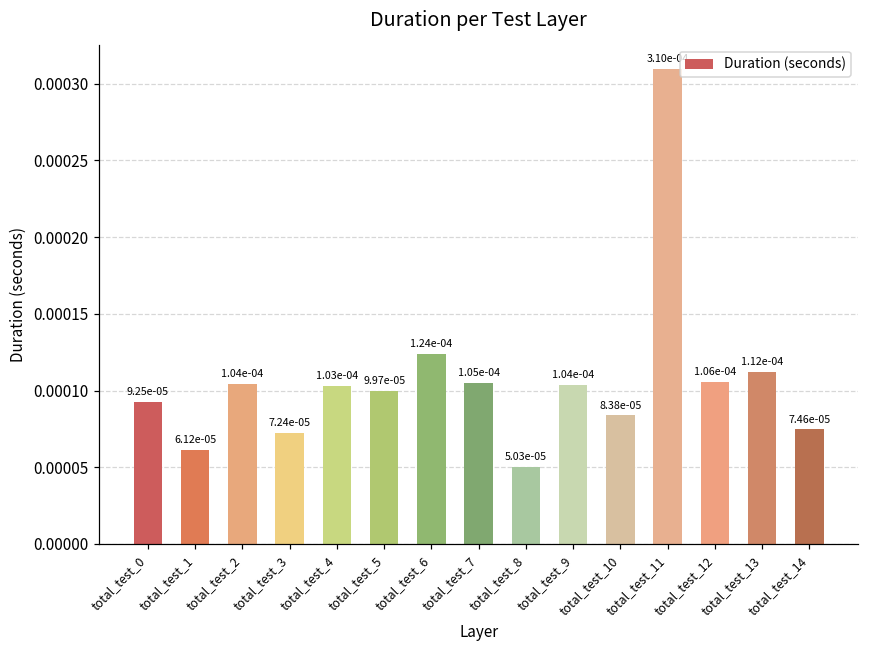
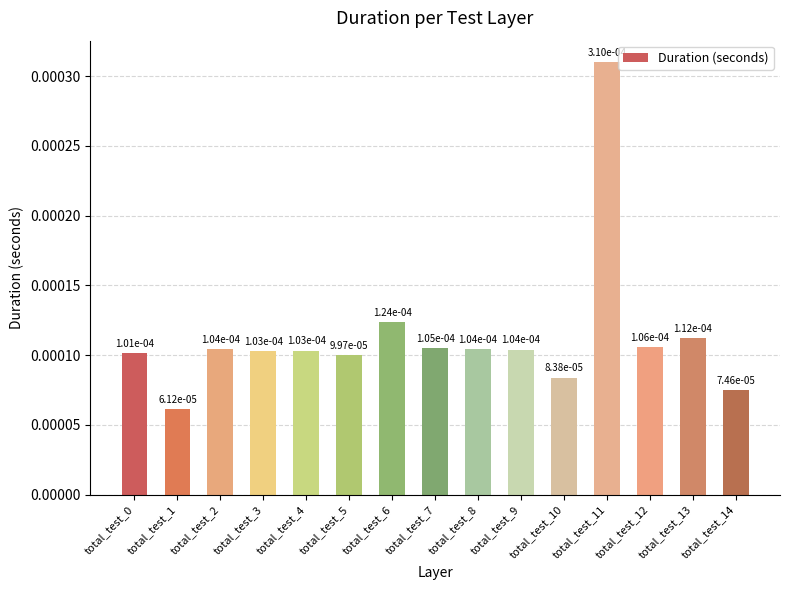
total_test_0: 9.25e-05 -> 1.01e-04
total_test_3: 7.24e-05 -> 1.03e-04
total_test_8: 5.03e-05 -> 1.04e-04
